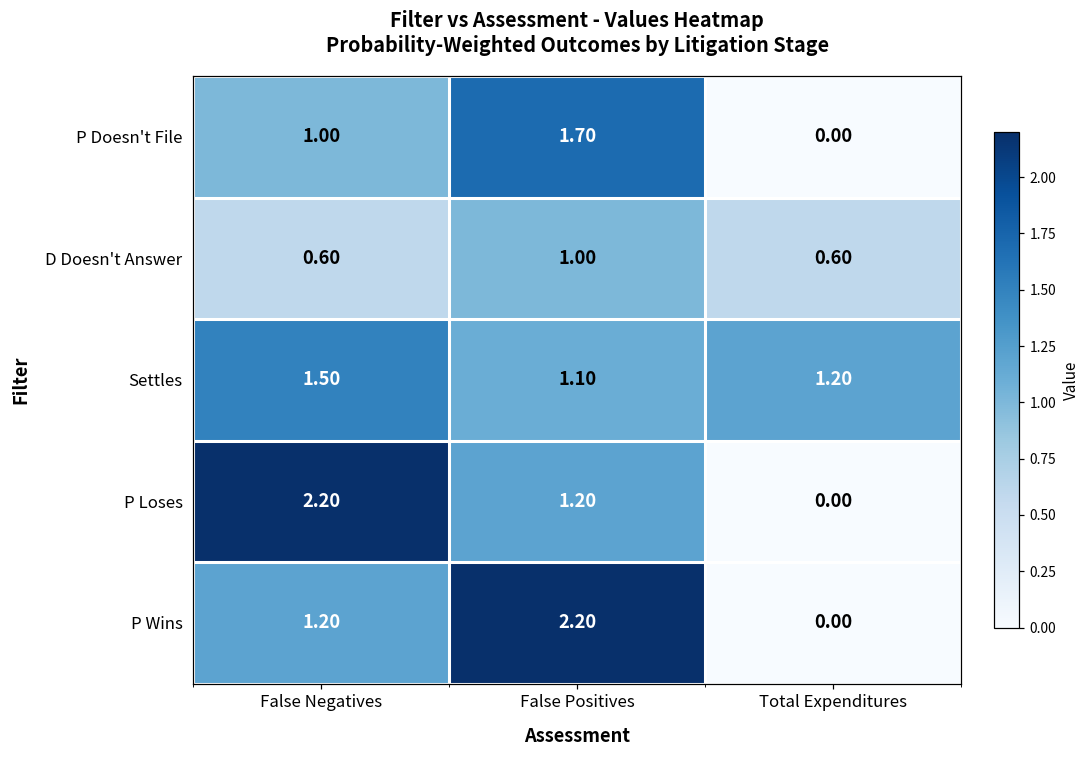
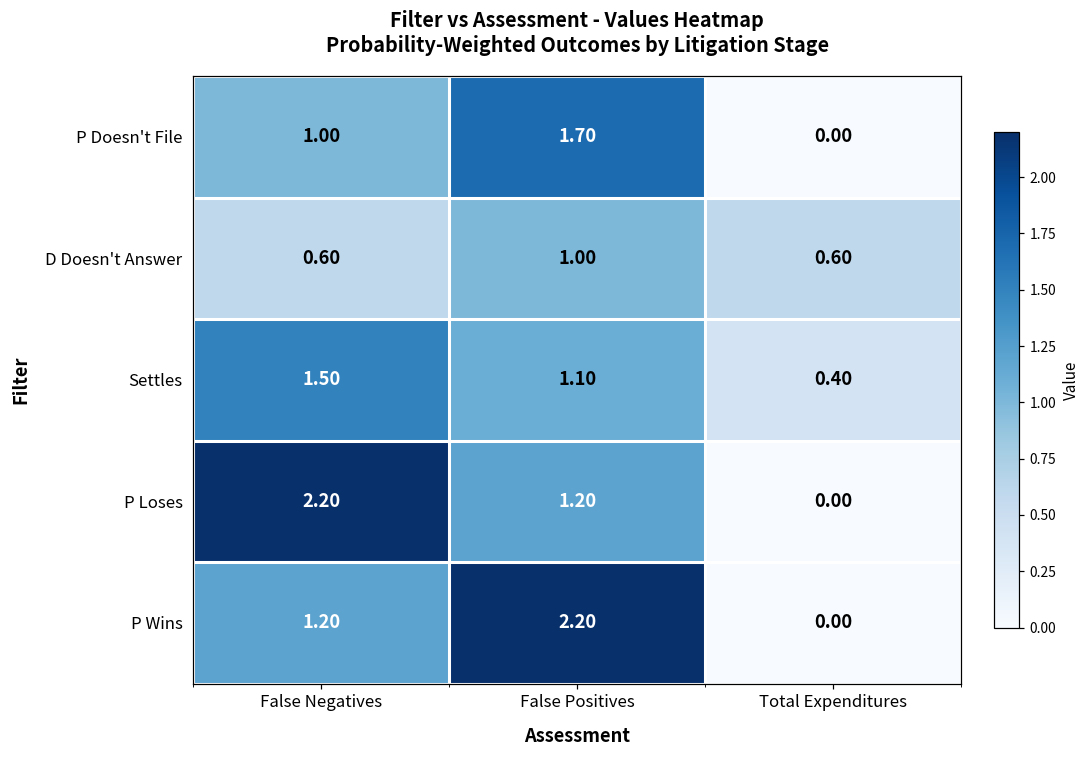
Settles, Total Expenditures: 1.20 -> 0.40
